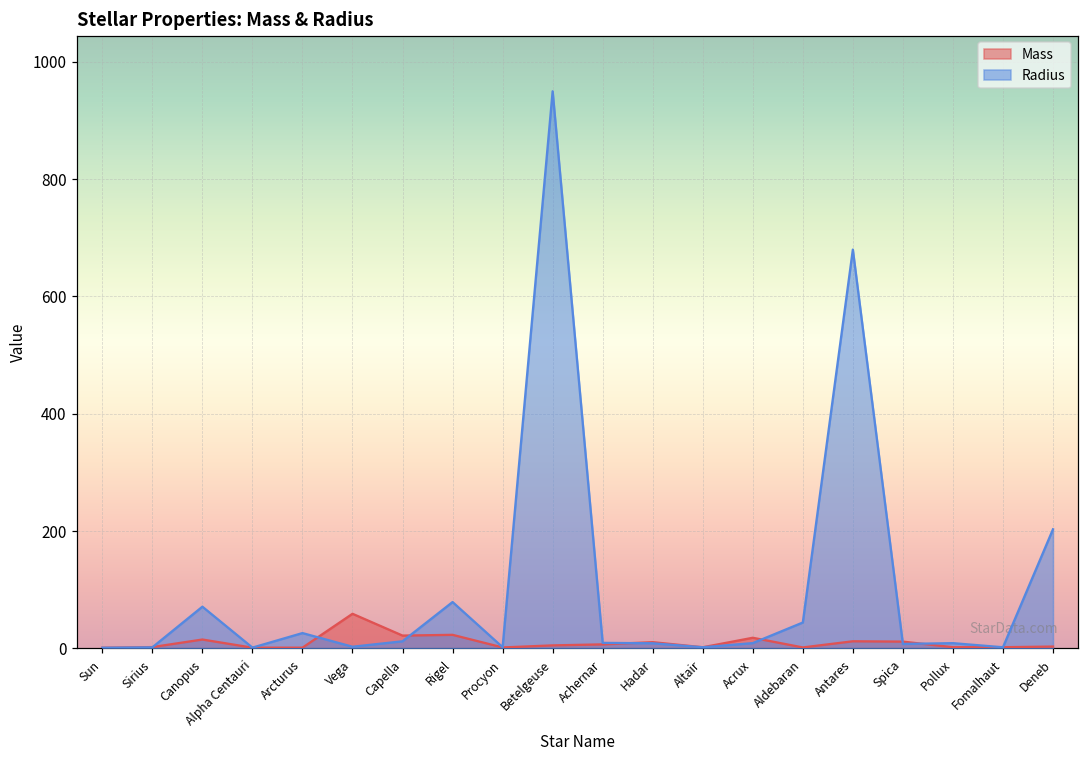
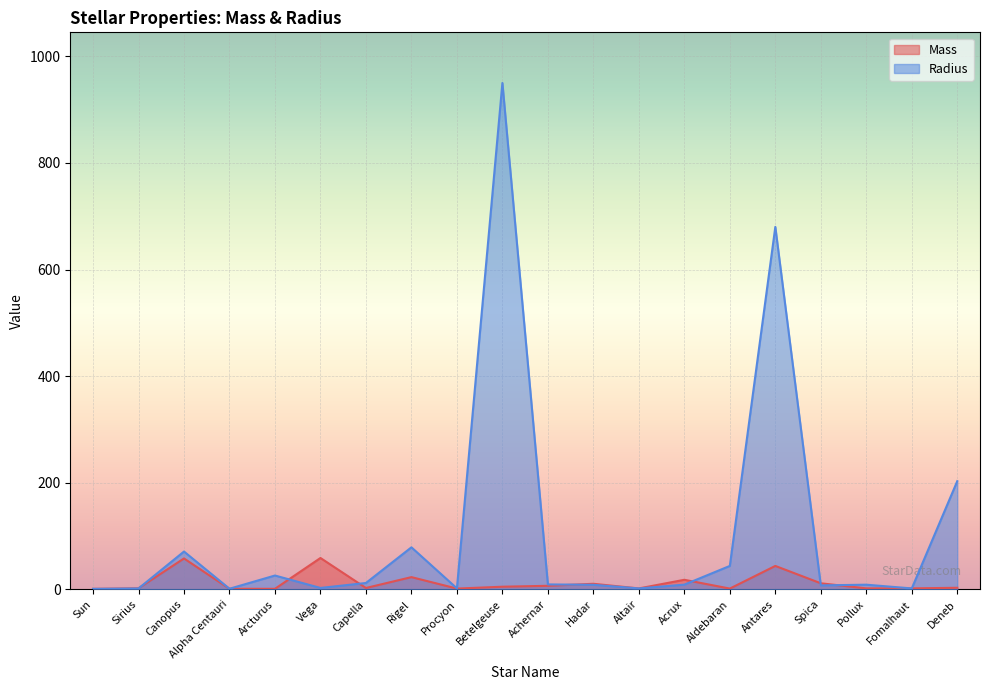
Mass, Canopus: 20 -> 60
Mass, Capella: 20 -> 0
Mass, Antares: 10 -> 40
